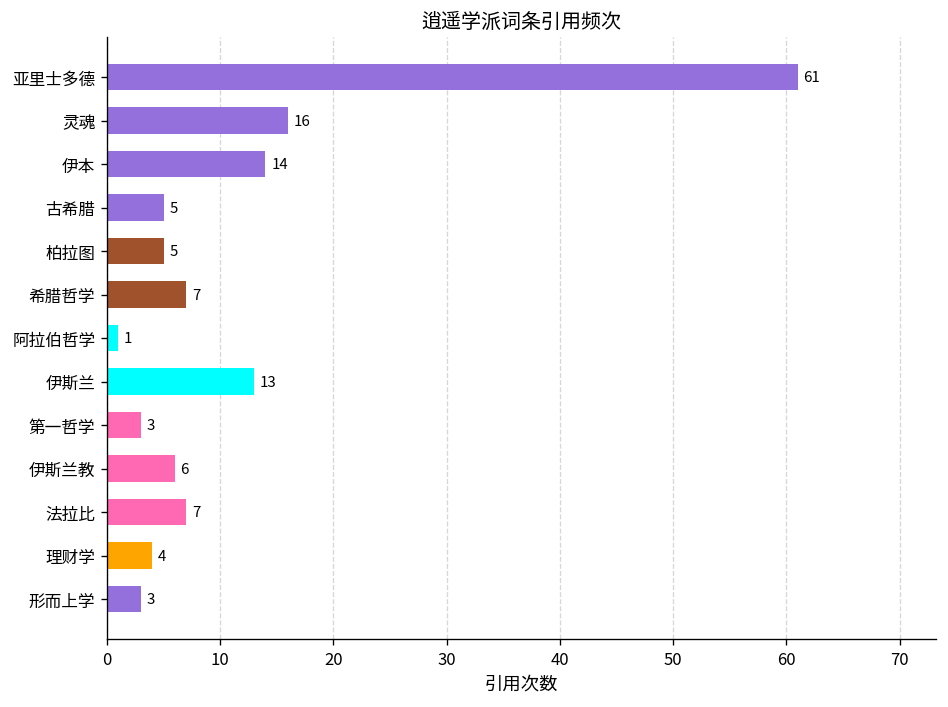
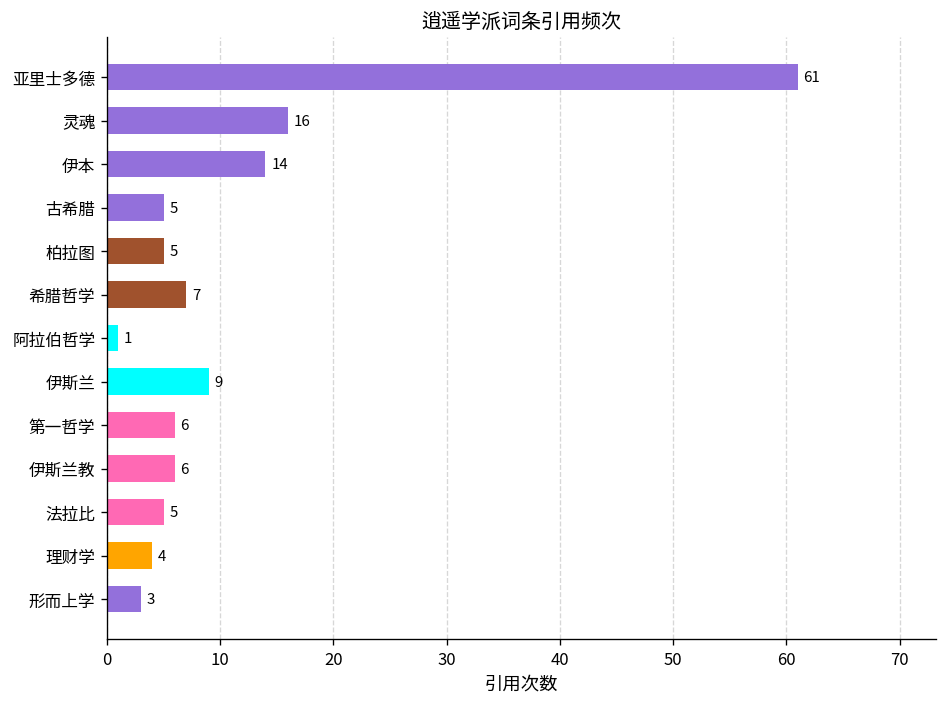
伊斯兰: 13 -> 9
第一哲学: 3 -> 6
法拉比: 7 -> 5
